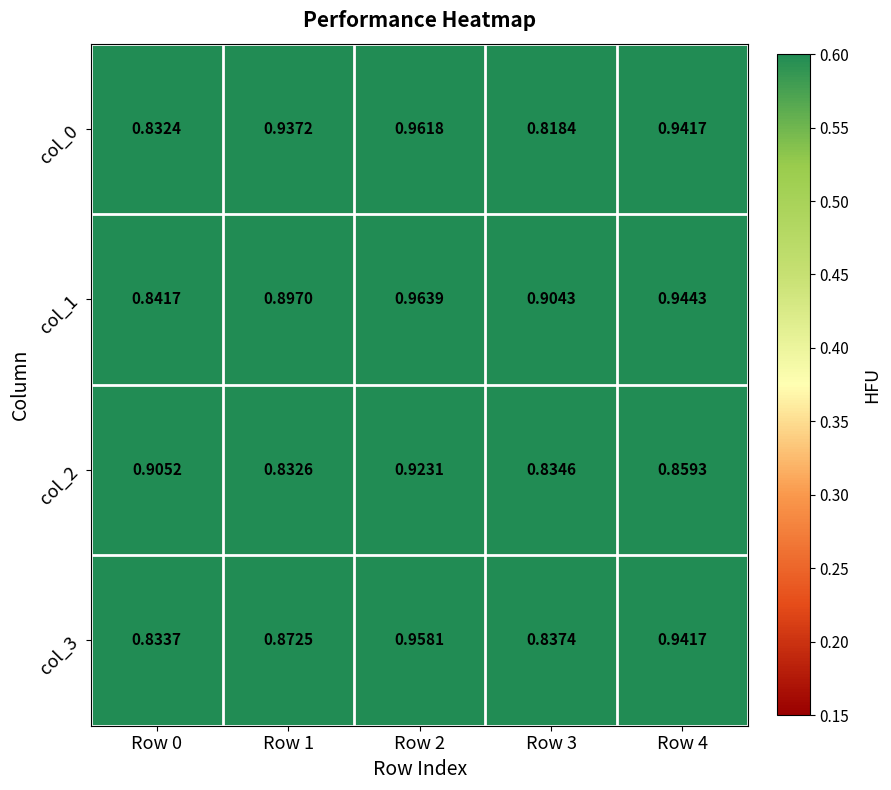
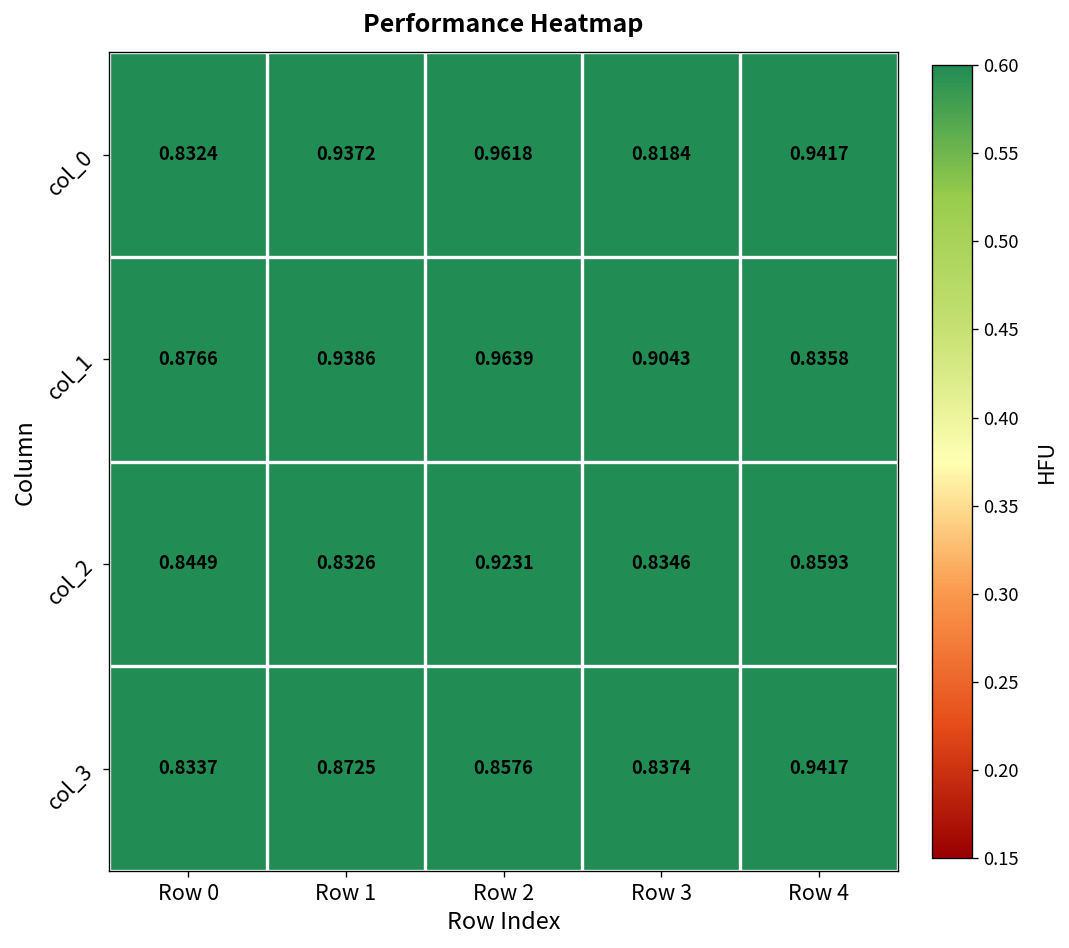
col_1, Row 0: 0.8417 -> 0.8766
col_1, Row 1: 0.8970 -> 0.9386
col_1, Row 4: 0.9443 -> 0.8358
col_2, Row 0: 0.9052 -> 0.8449
col_3, Row 2: 0.9581 -> 0.8576
